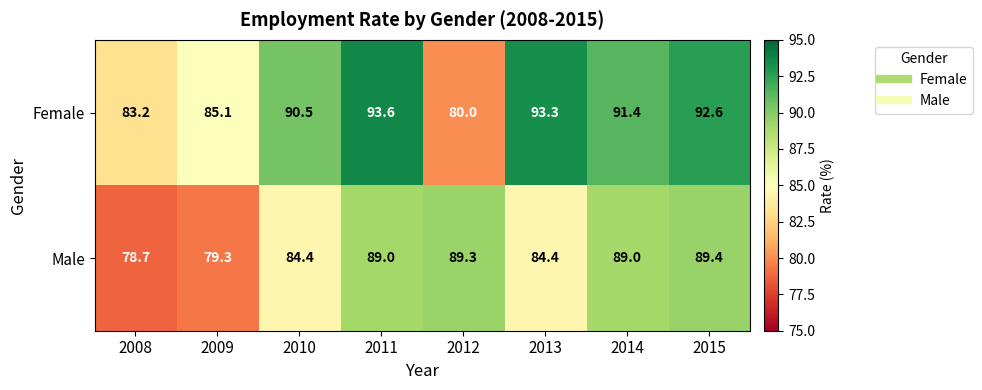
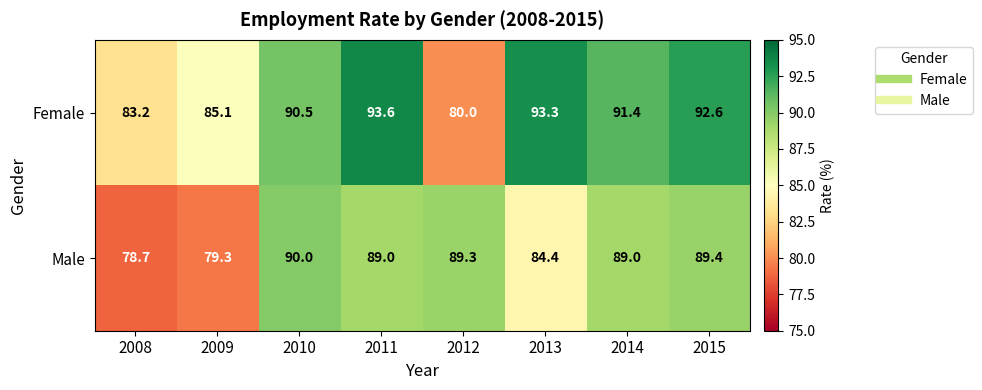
Male, 2010: 84.4 -> 90.0
